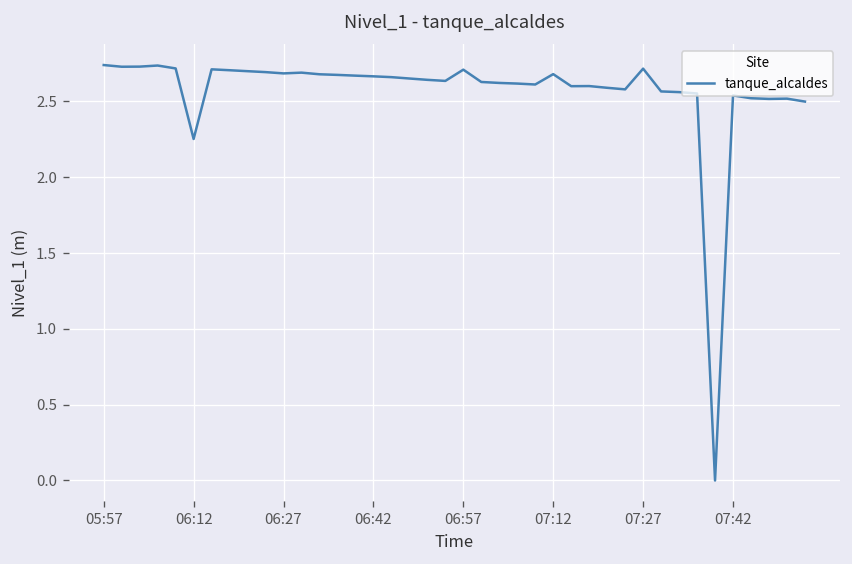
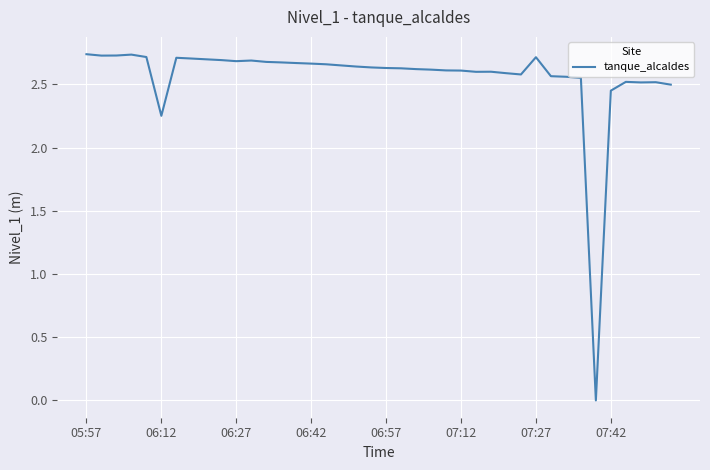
06:57: 2.71 -> 2.63
07:12: 2.68 -> 2.61
07:42: 2.54 -> 2.45
